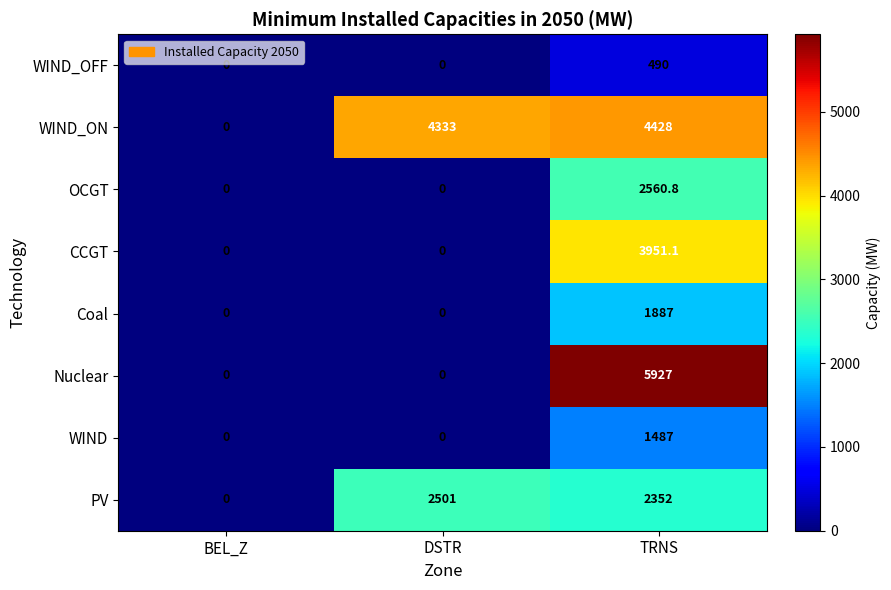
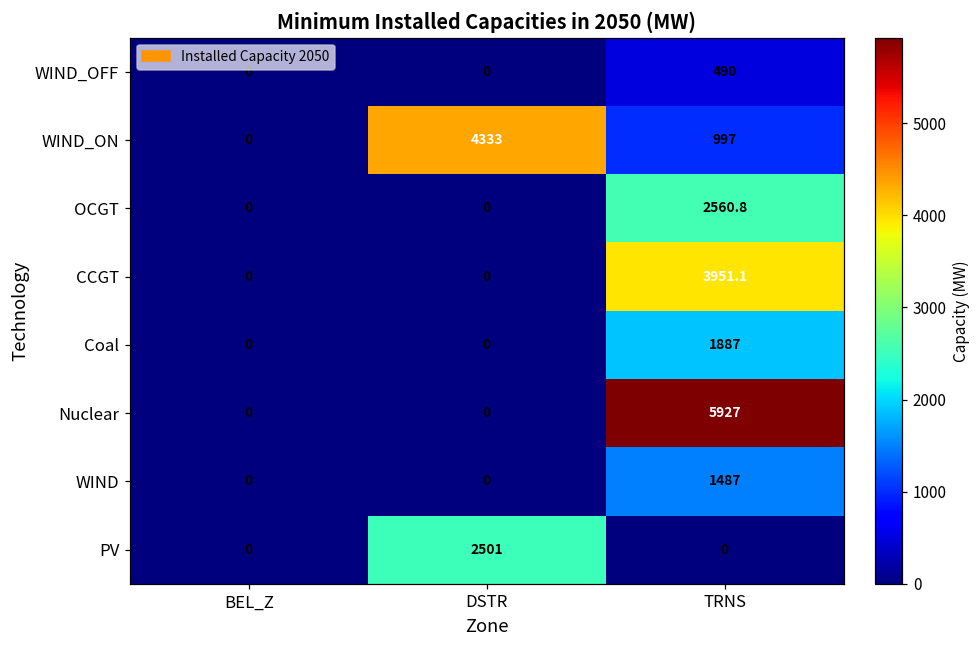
WIND_ON, TRNS: 4428 -> 997
PV, TRNS: 2352 -> 0
